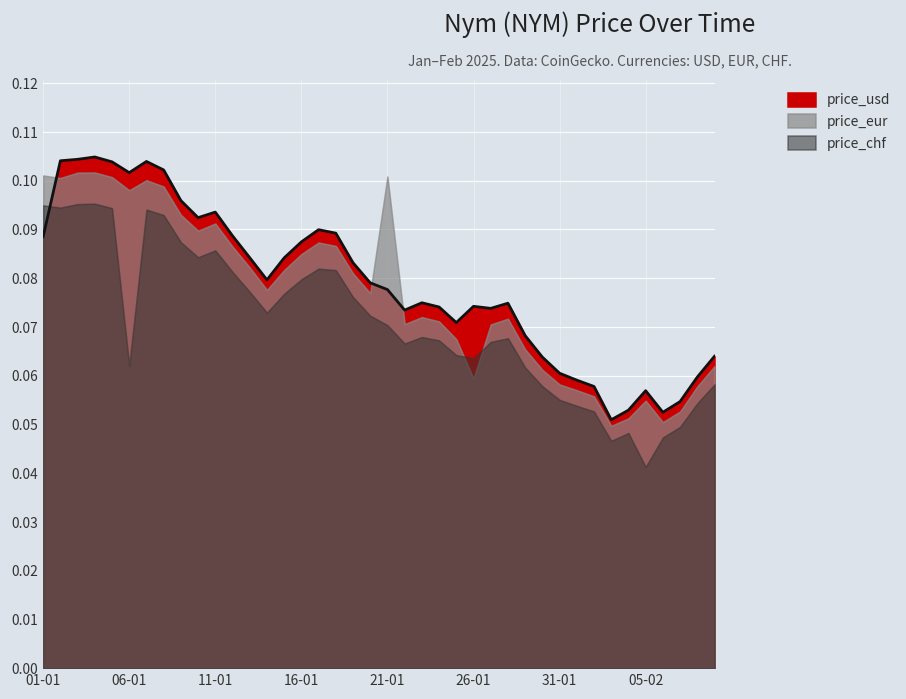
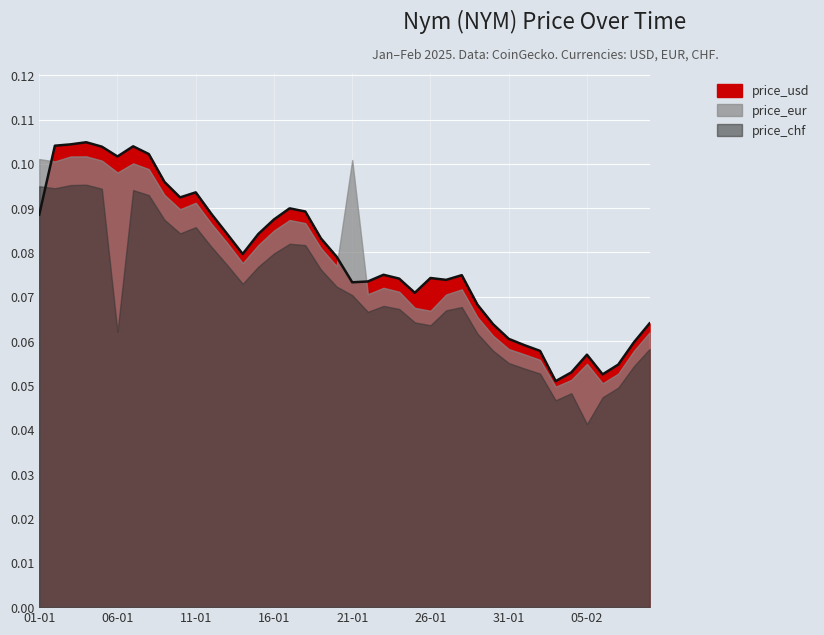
price_usd, 21-01: 0.078 -> 0.073
price_eur, 26-01: 0.059 -> 0.067
